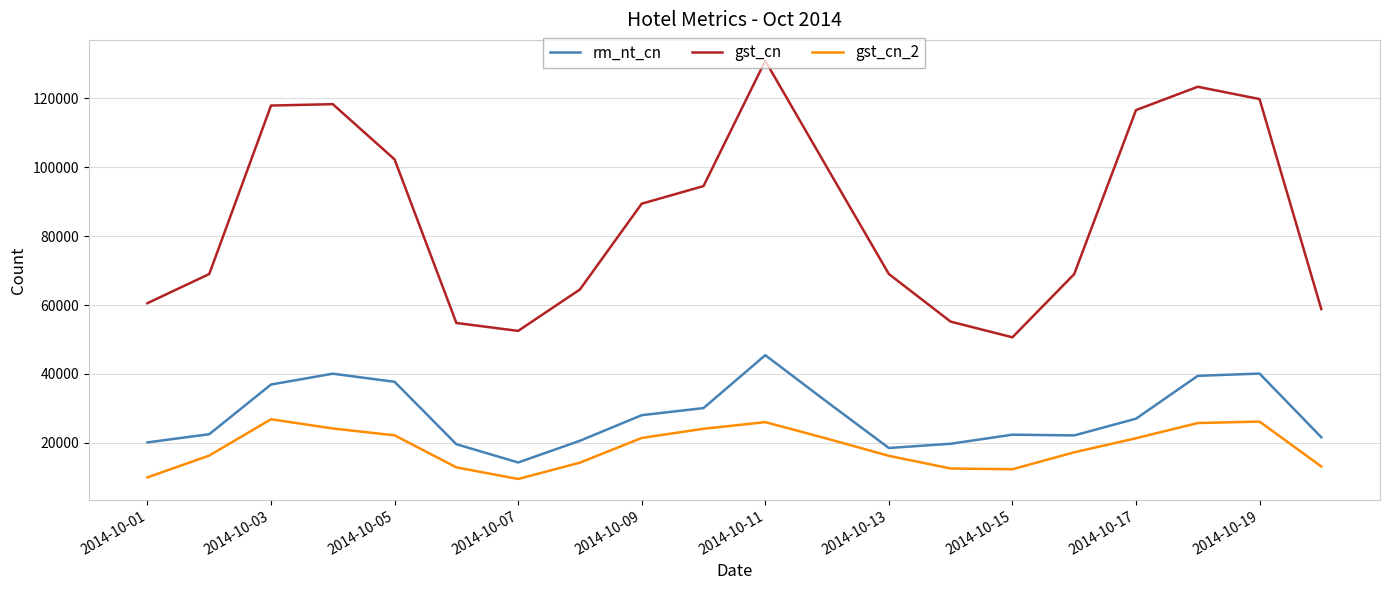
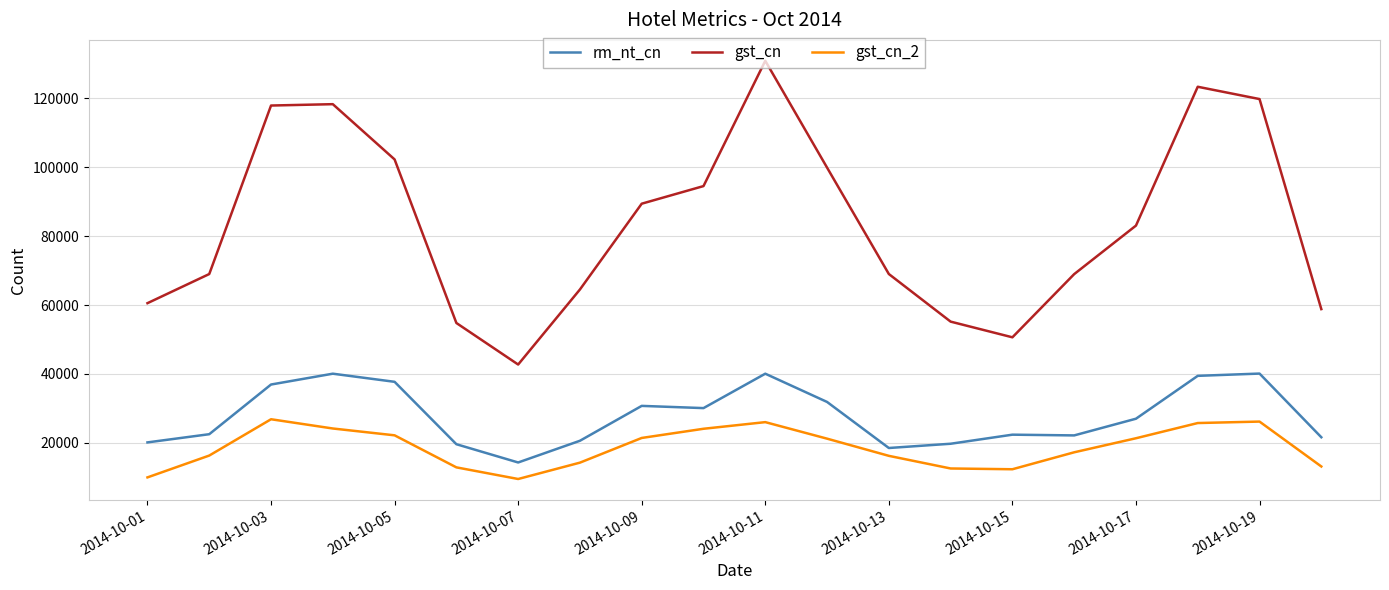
gst_cn, 2014-10-07: 53000 -> 43000
rm_nt_cn, 2014-10-09: 28000 -> 31000
rm_nt_cn, 2014-10-11: 45000 -> 40000
gst_cn, 2014-10-17: 117000 -> 83000
